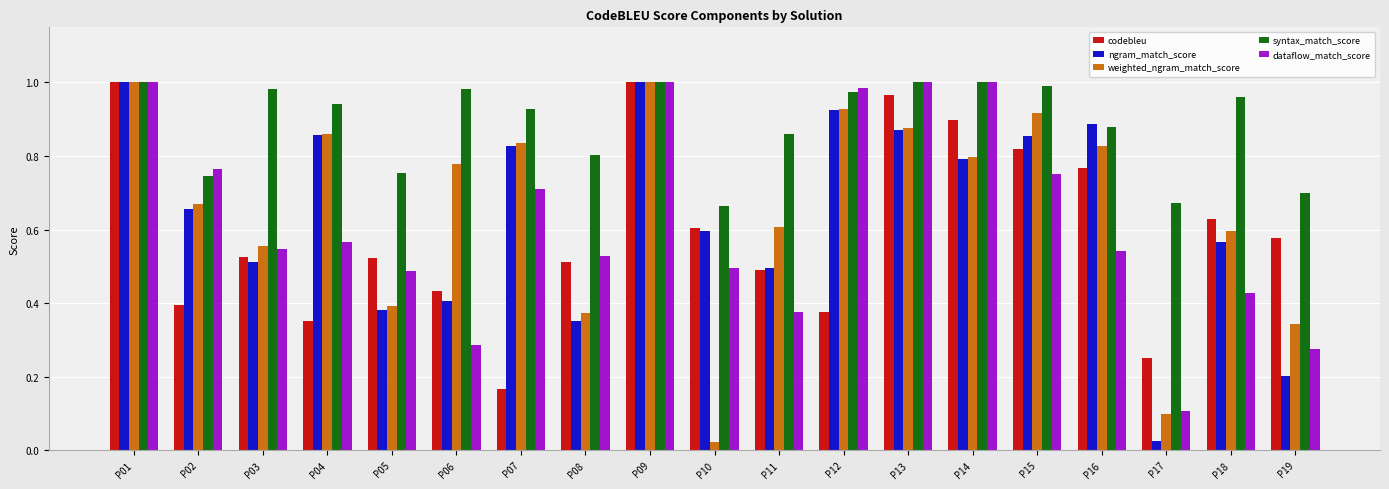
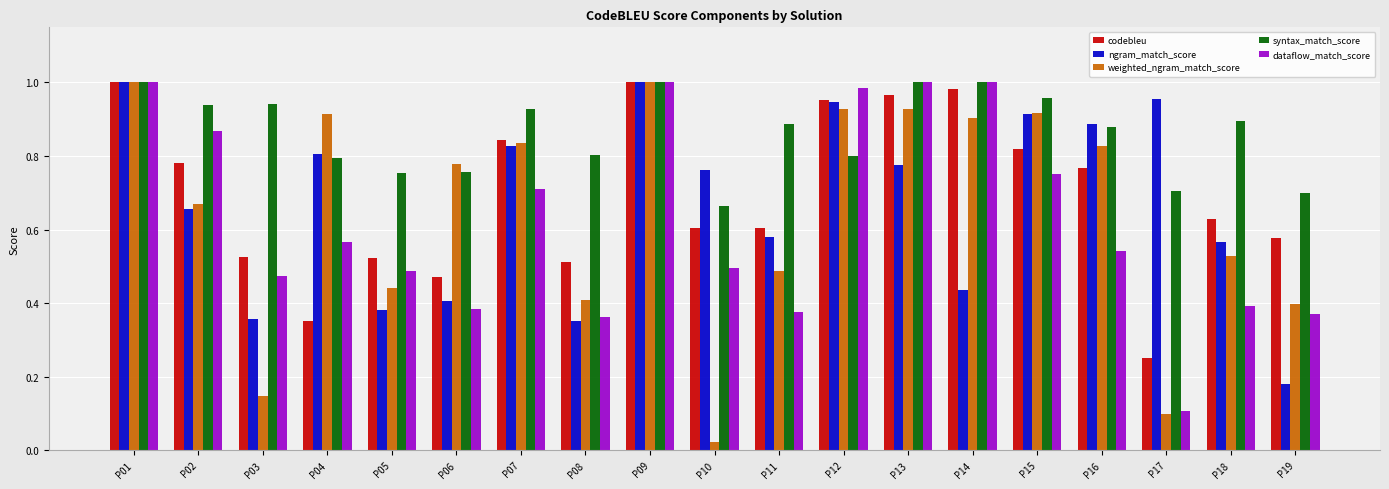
codebleu, P02: 0.39 -> 0.78
syntax_match_score, P02: 0.75 -> 0.94
dataflow_match_score, P02: 0.76 -> 0.87
ngram_match_score, P03: 0.51 -> 0.36
weighted_ngram_match_score, P03: 0.56 -> 0.15
syntax_match_score, P03: 0.98 -> 0.94
dataflow_match_score, P03: 0.55 -> 0.47
ngram_match_score, P04: 0.86 -> 0.81
weighted_ngram_match_score, P04: 0.86 -> 0.92
syntax_match_score, P04: 0.94 -> 0.79
weighted_ngram_match_score, P05: 0.39 -> 0.44
codebleu, P06: 0.43 -> 0.47
syntax_match_score, P06: 0.98 -> 0.76
dataflow_match_score, P06: 0.29 -> 0.38
codebleu, P07: 0.17 -> 0.84
weighted_ngram_match_score, P08: 0.37 -> 0.41
dataflow_match_score, P08: 0.53 -> 0.36
ngram_match_score, P10: 0.60 -> 0.76
codebleu, P11: 0.49 -> 0.61
ngram_match_score, P11: 0.50 -> 0.58
weighted_ngram_match_score, P11: 0.61 -> 0.49
syntax_match_score, P11: 0.86 -> 0.89
codebleu, P12: 0.38 -> 0.95
ngram_match_score, P12: 0.93 -> 0.95
syntax_match_score, P12: 0.97 -> 0.80
ngram_match_score, P13: 0.87 -> 0.77
weighted_ngram_match_score, P13: 0.88 -> 0.93
codebleu, P14: 0.90 -> 0.98
ngram_match_score, P14: 0.79 -> 0.44
weighted_ngram_match_score, P14: 0.80 -> 0.90
ngram_match_score, P15: 0.85 -> 0.91
syntax_match_score, P15: 0.99 -> 0.96
ngram_match_score, P17: 0.02 -> 0.96
syntax_match_score, P17: 0.67 -> 0.70
weighted_ngram_match_score, P18: 0.60 -> 0.53
syntax_match_score, P18: 0.96 -> 0.90
dataflow_match_score, P18: 0.43 -> 0.39
ngram_match_score, P19: 0.20 -> 0.18
weighted_ngram_match_score, P19: 0.34 -> 0.40
dataflow_match_score, P19: 0.28 -> 0.37
